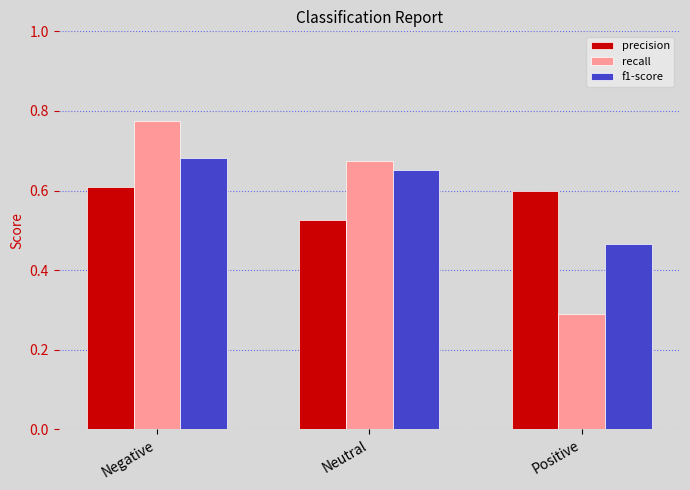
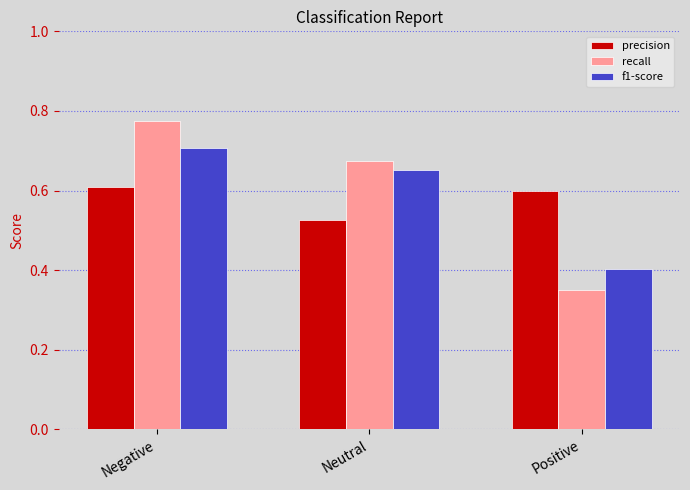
f1-score, Negative: 0.68 -> 0.71
recall, Positive: 0.29 -> 0.35
f1-score, Positive: 0.47 -> 0.40
